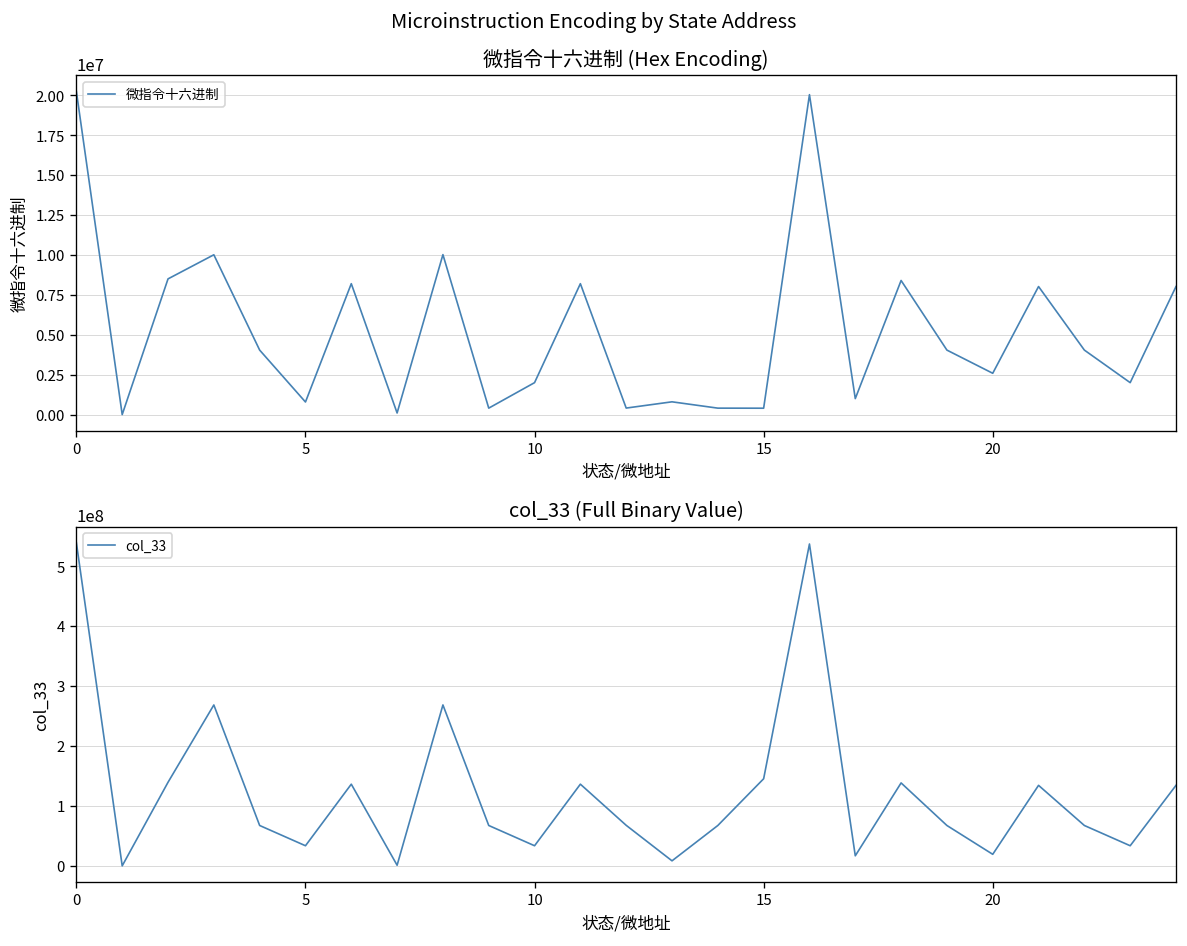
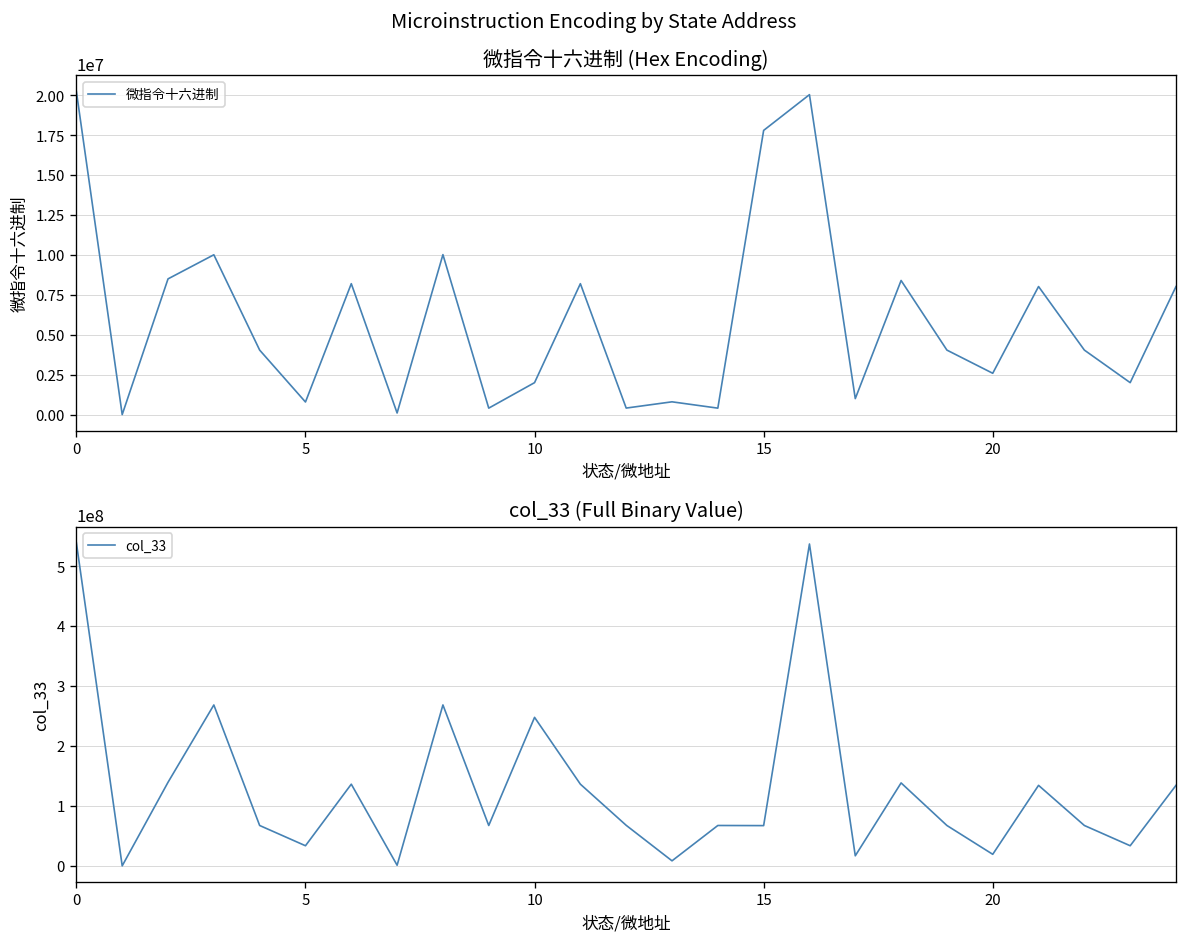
微指令十六进制 (Hex Encoding), 15: 400000 -> 17800000
col_33 (Full Binary Value), 10: 30000000 -> 250000000
col_33 (Full Binary Value), 15: 150000000 -> 70000000
